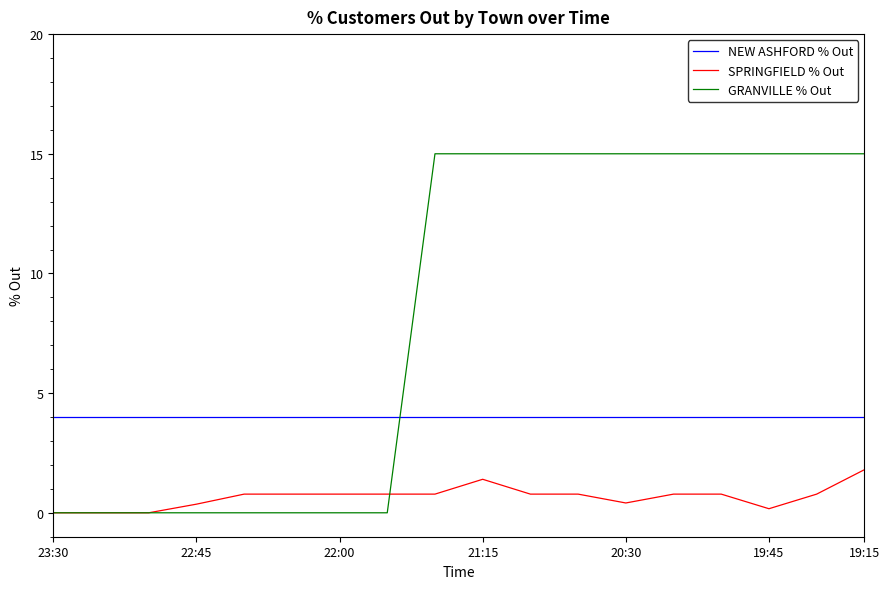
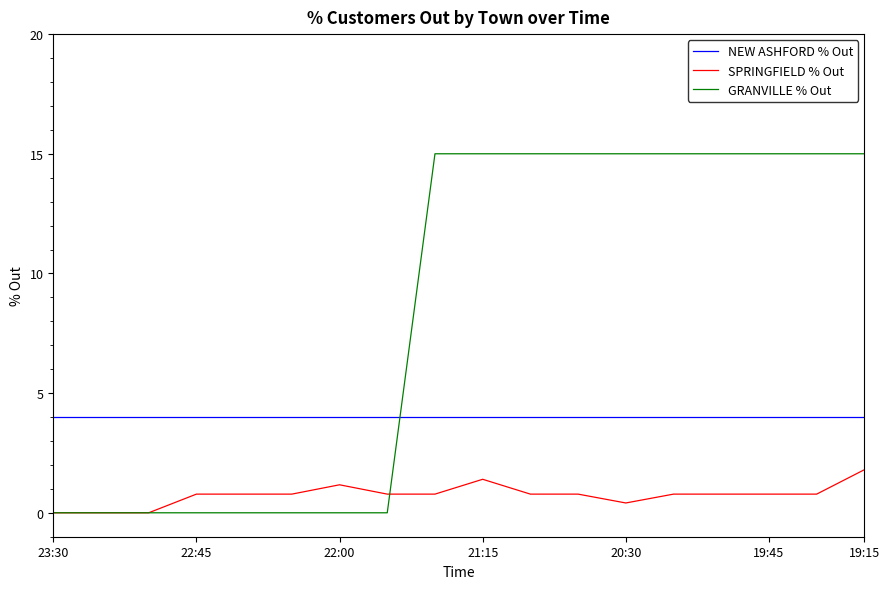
SPRINGFIELD % Out, 22:45: 0.4 -> 0.8
SPRINGFIELD % Out, 22:00: 0.8 -> 1.2
SPRINGFIELD % Out, 19:45: 0.2 -> 0.8
